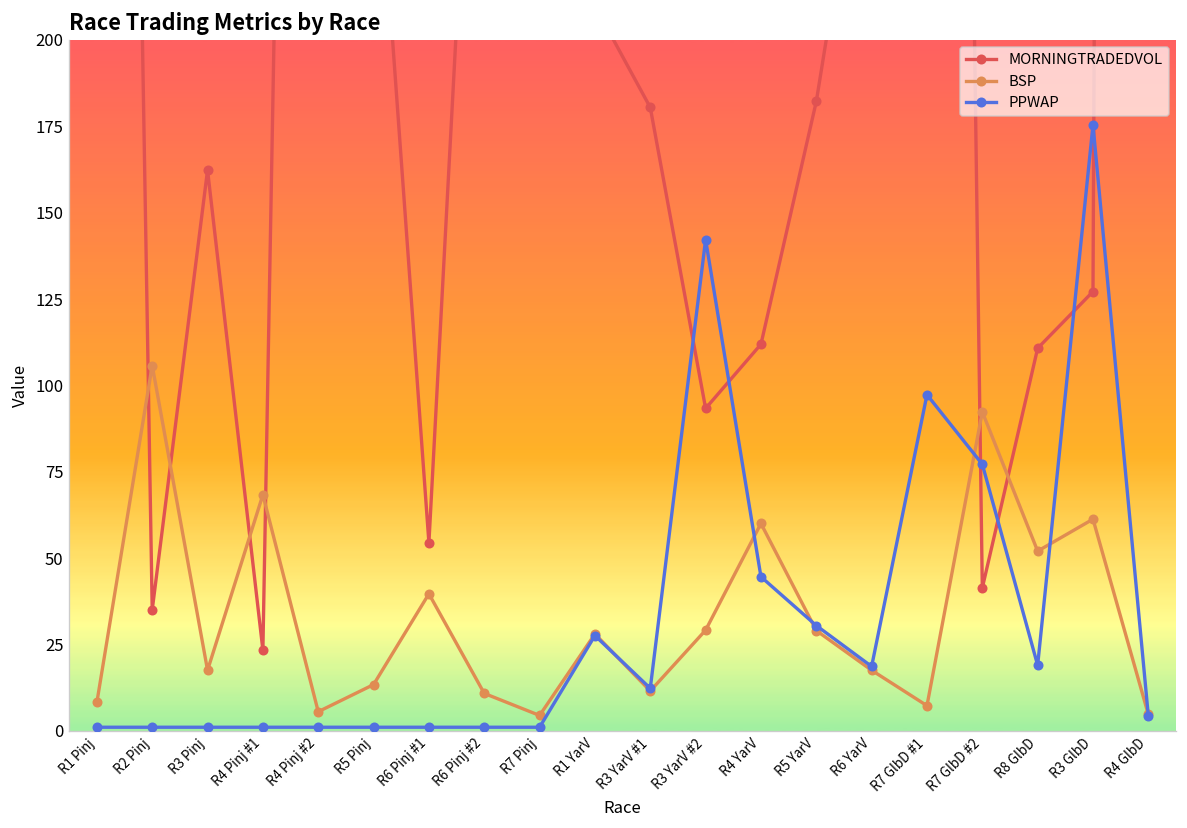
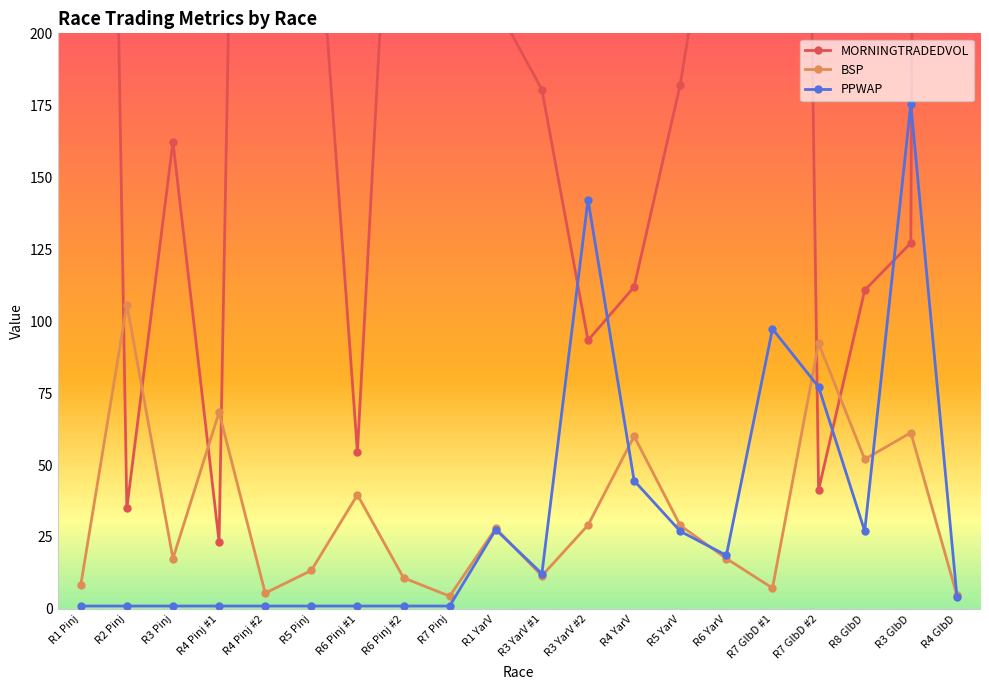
PPWAP, R5 YarV: 30 -> 27
PPWAP, R8 GlbD: 19 -> 27
